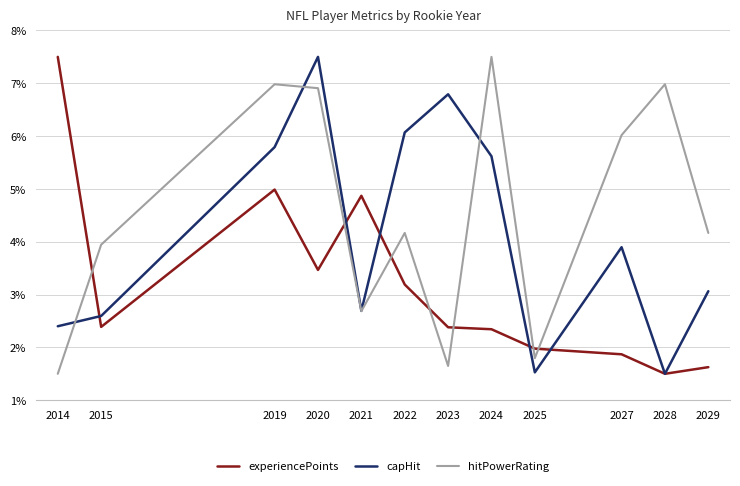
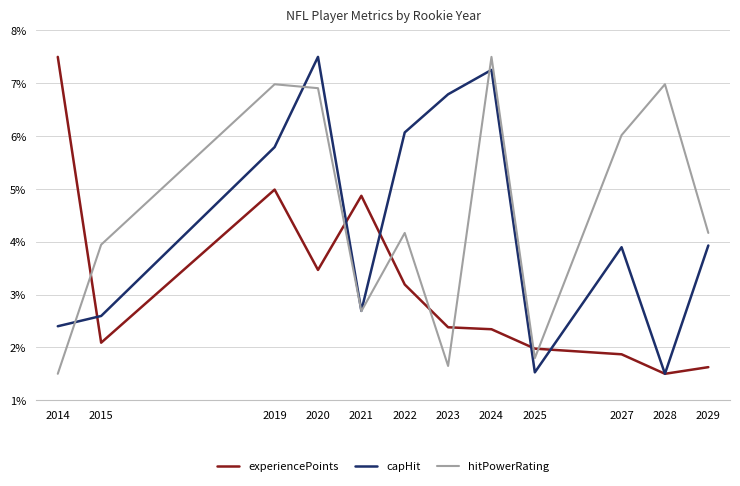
experiencePoints, 2015: 2.4% -> 2.1%
capHit, 2024: 5.6% -> 7.3%
capHit, 2029: 3.1% -> 3.9%
